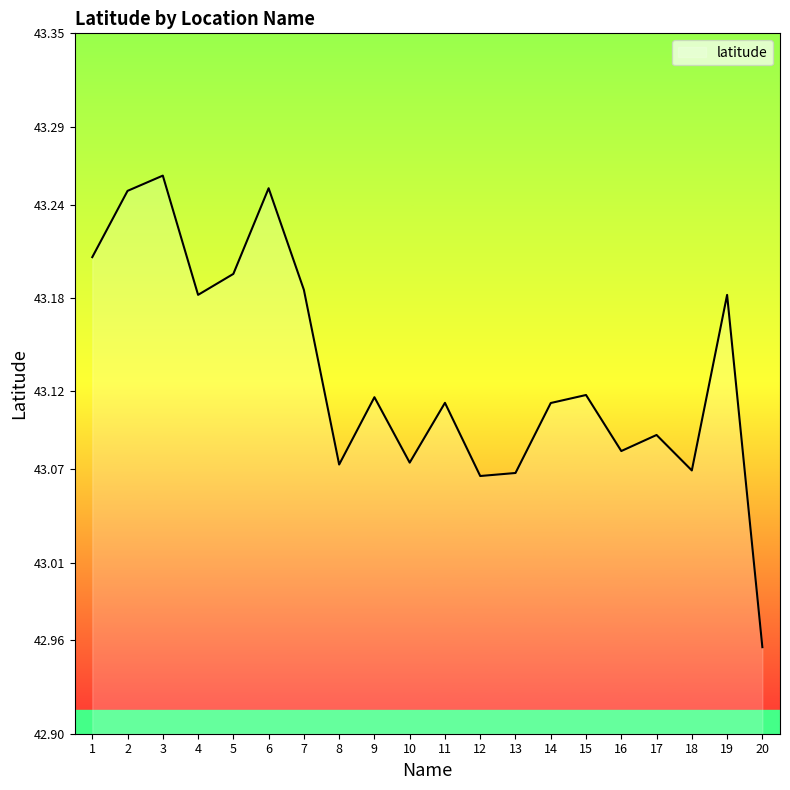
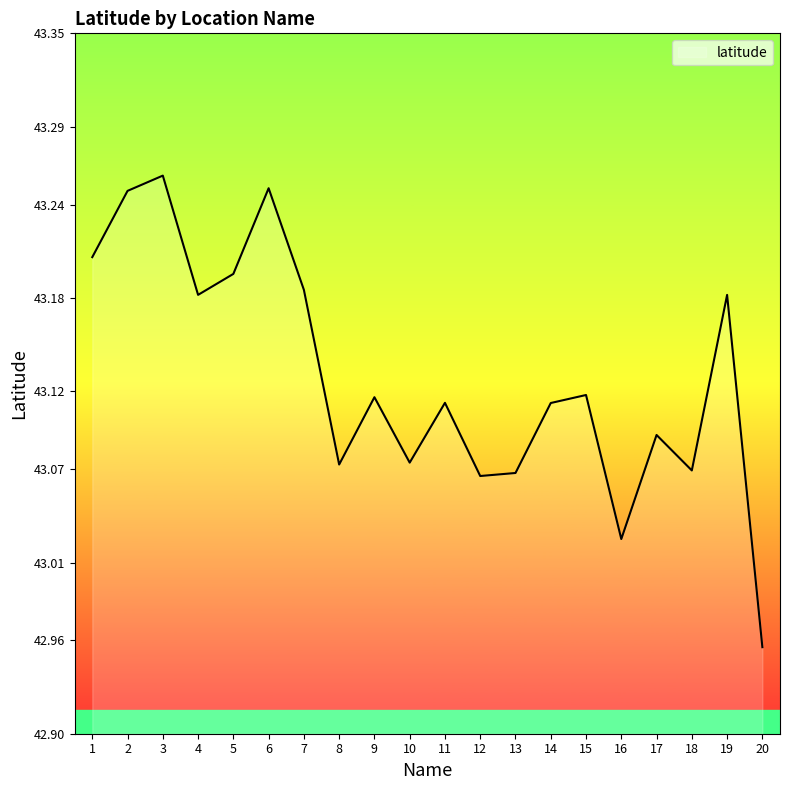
16: 43.082 -> 43.025
